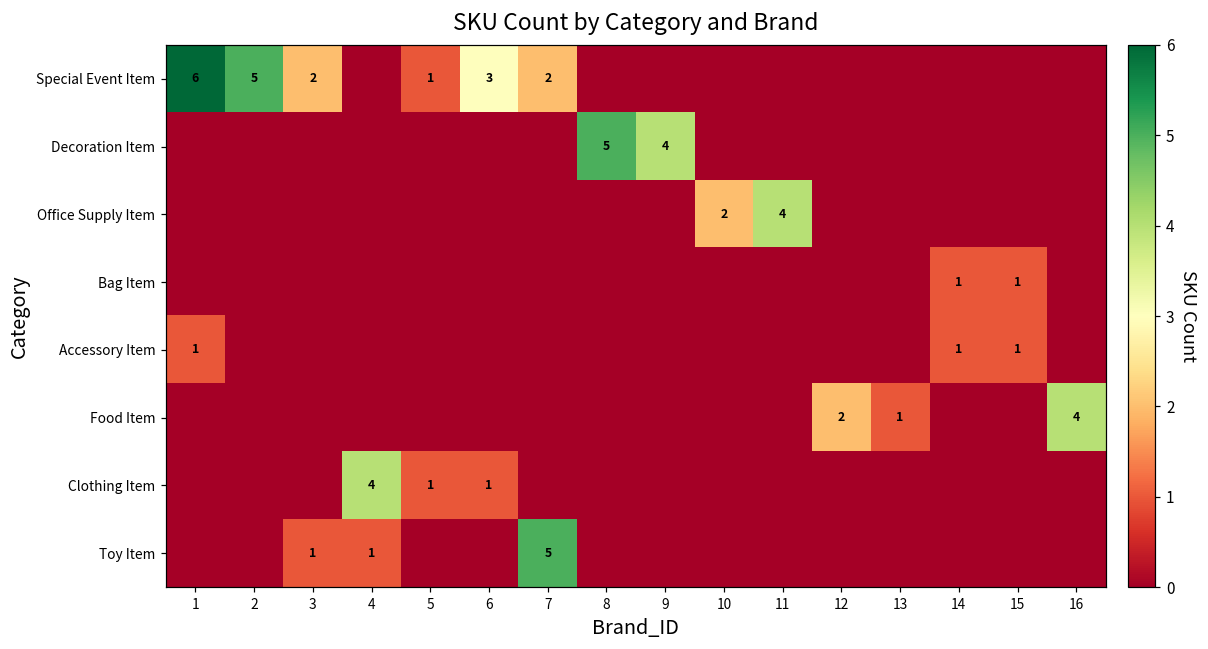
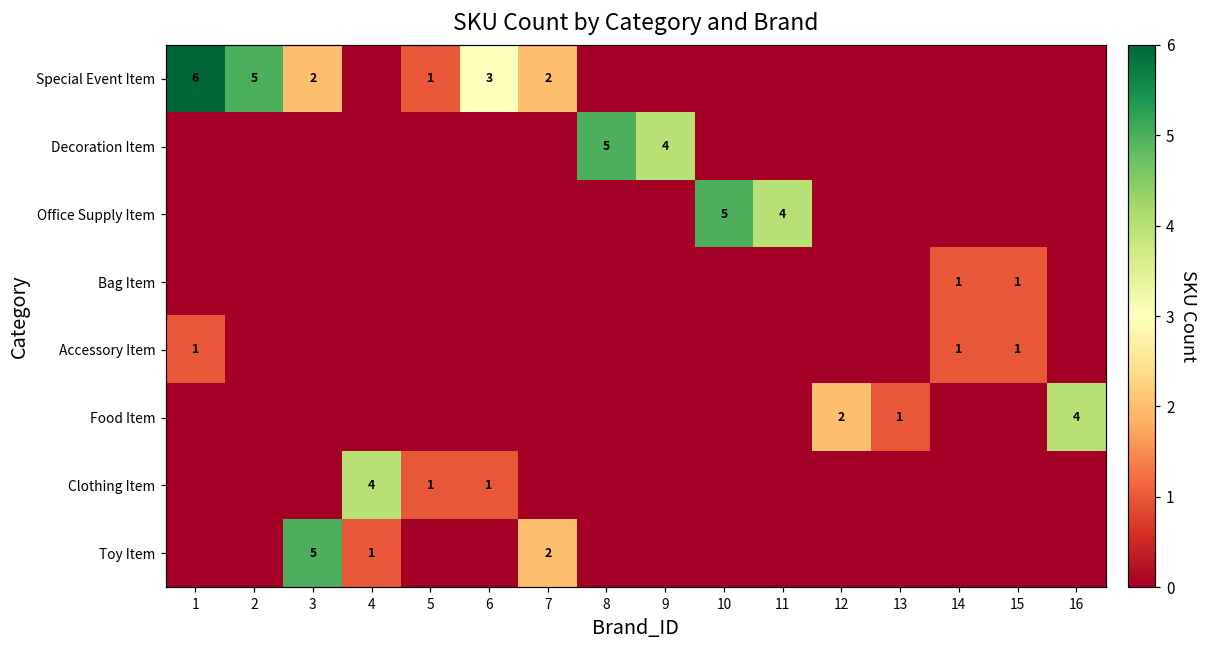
Office Supply Item, 10: 2 -> 5
Toy Item, 3: 1 -> 5
Toy Item, 7: 5 -> 2
